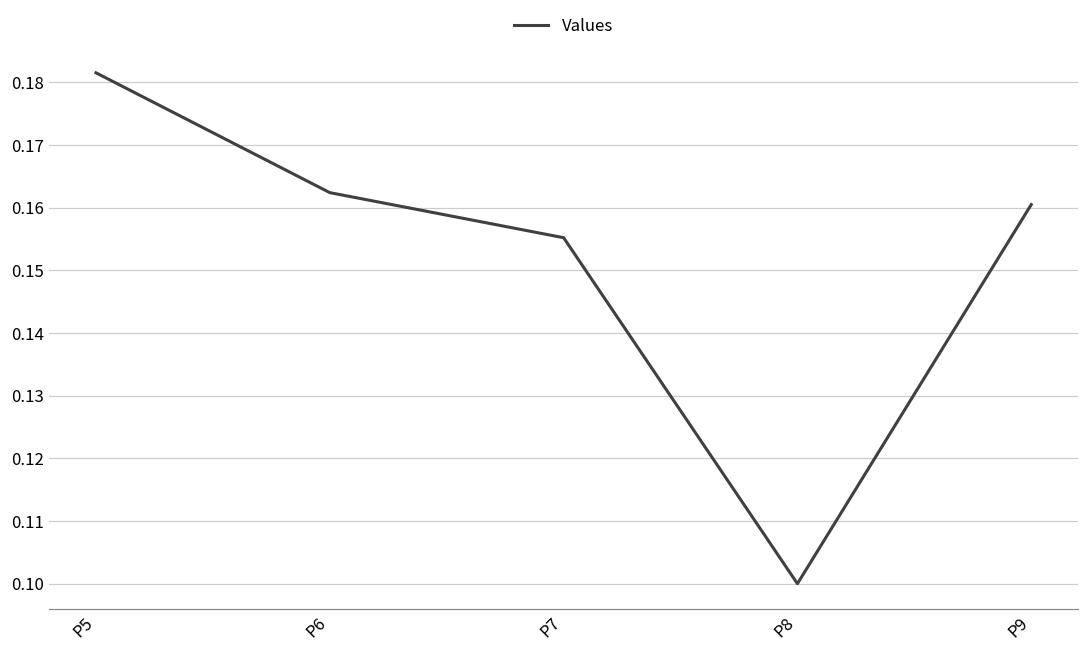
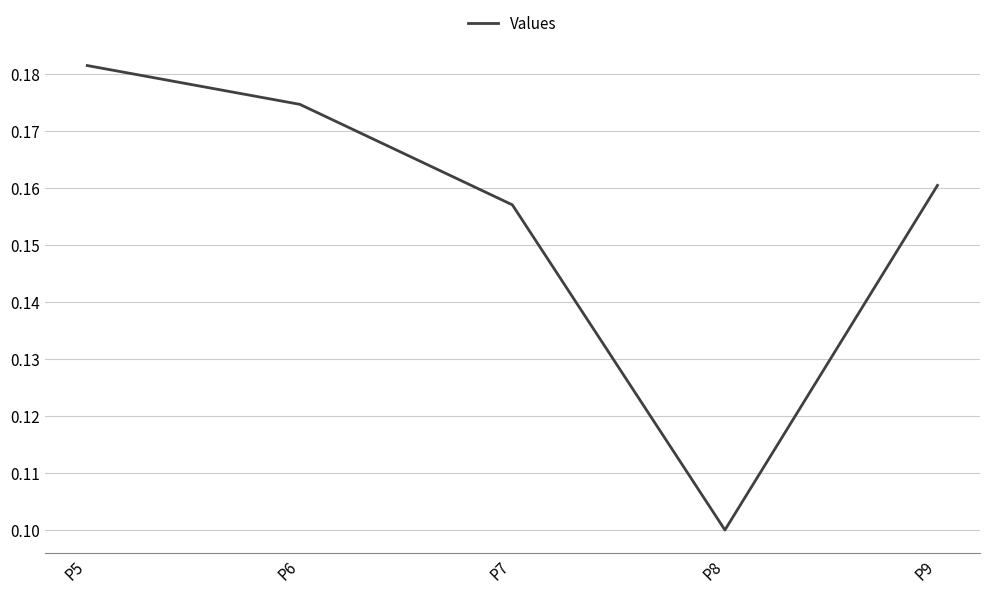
P6: 0.162 -> 0.175
P7: 0.155 -> 0.157
